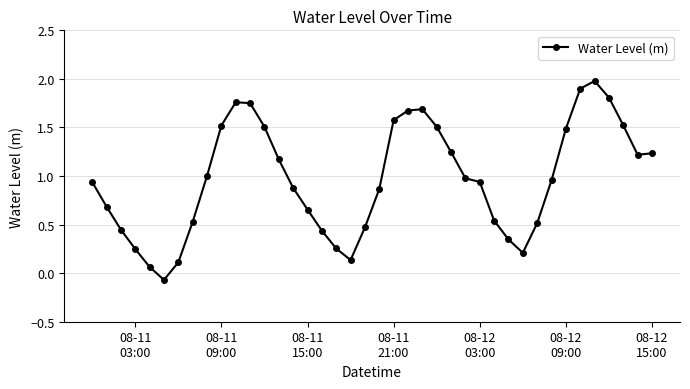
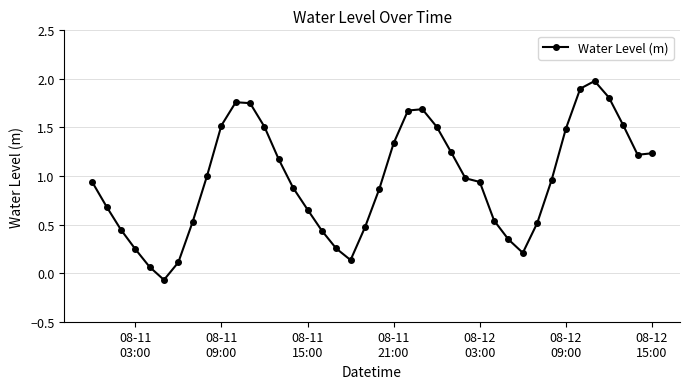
08-11 21:00: 1.6 -> 1.3
